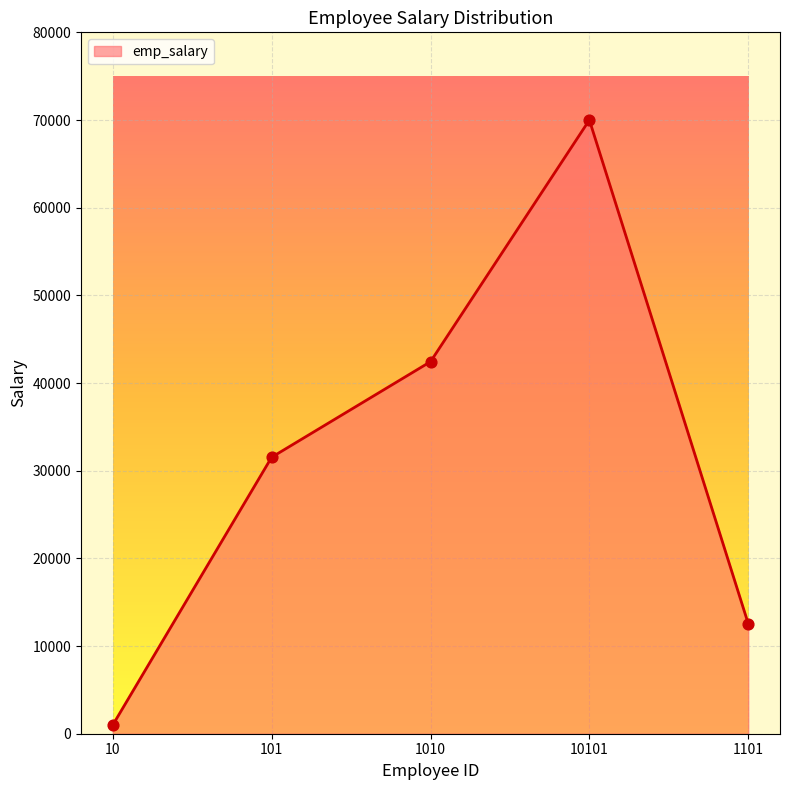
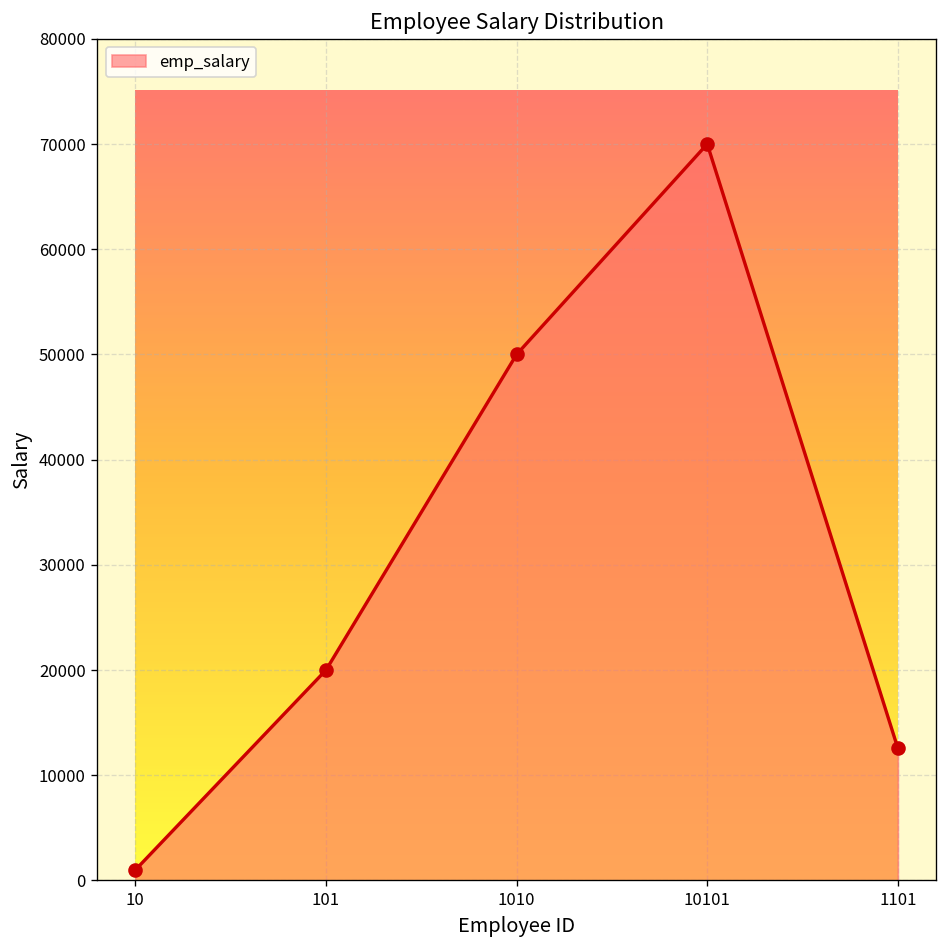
101: 32000 -> 20000
1010: 42000 -> 50000
